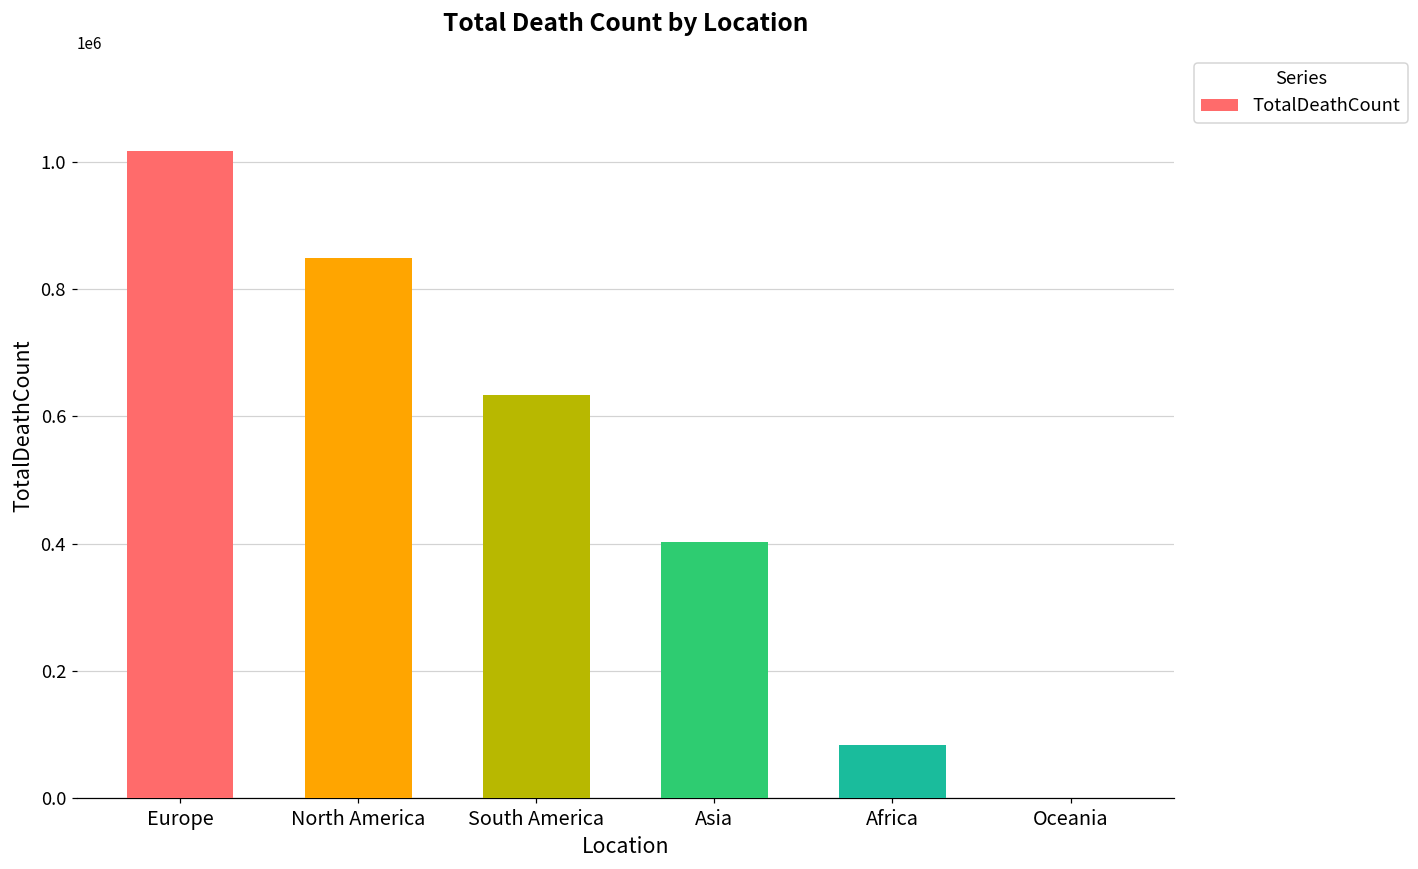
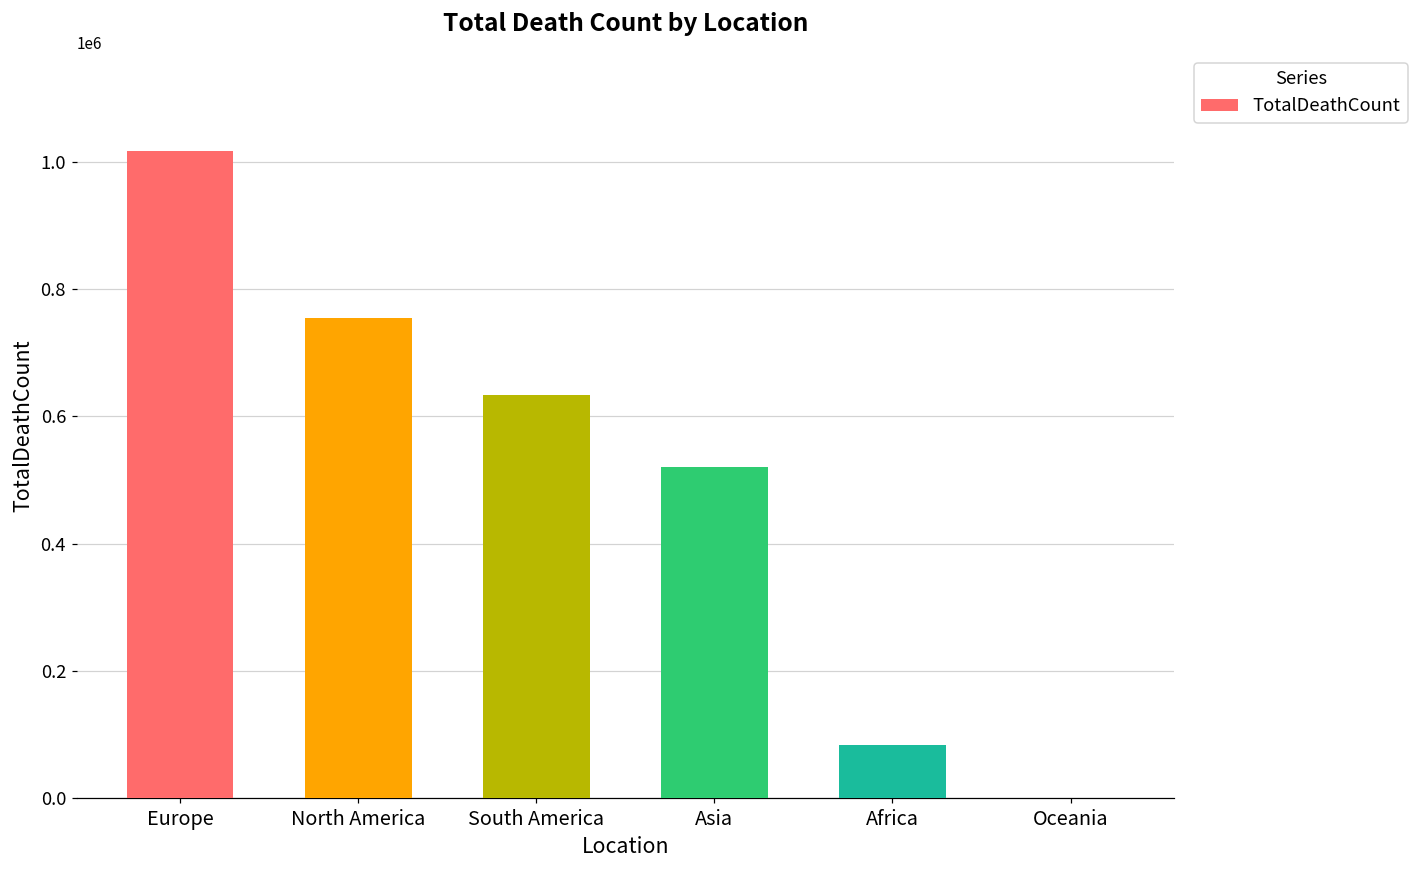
North America: 850000 -> 750000
Asia: 400000 -> 520000
